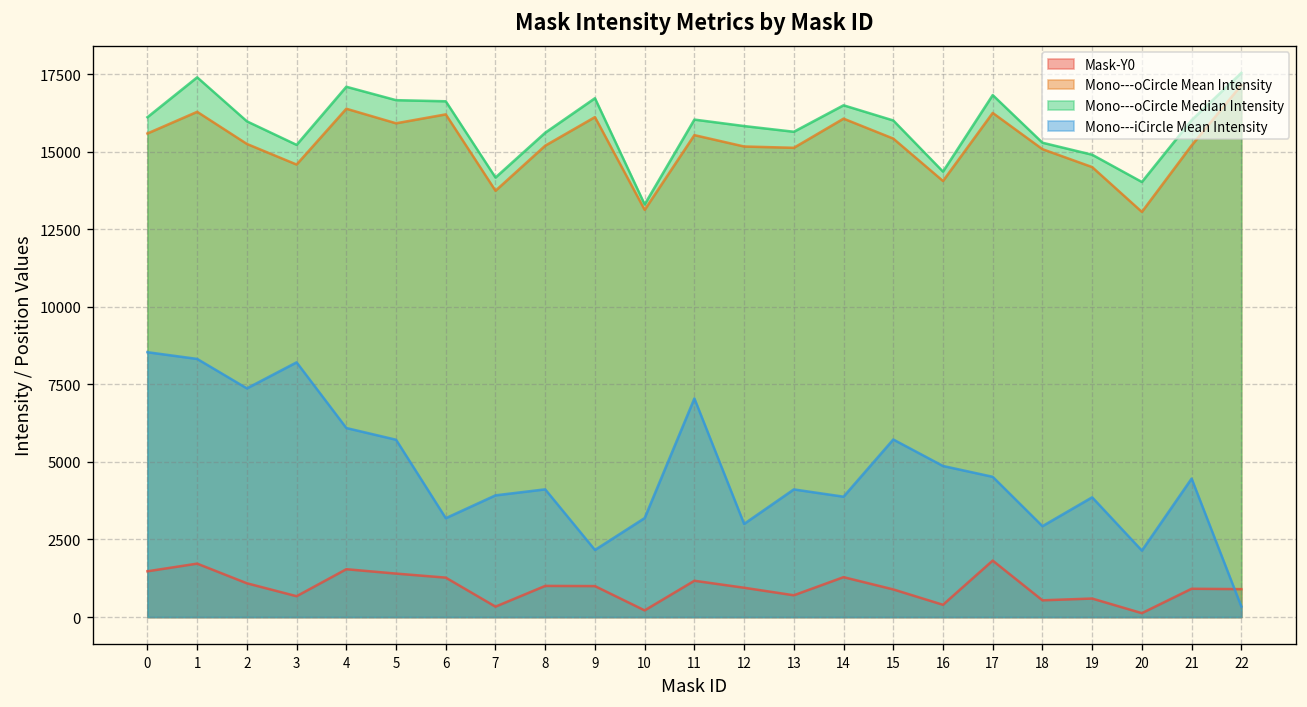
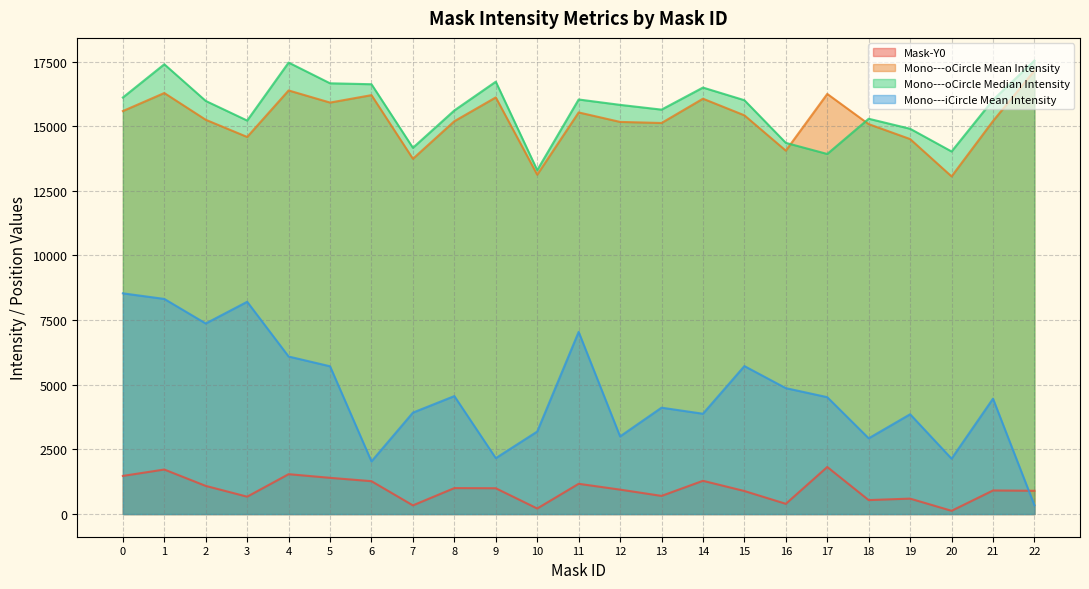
Mono---oCircle Median Intensity, 4: 17100 -> 17500
Mono---iCircle Mean Intensity, 6: 3200 -> 2000
Mono---iCircle Mean Intensity, 8: 4100 -> 4600
Mono---oCircle Median Intensity, 17: 16800 -> 13900
